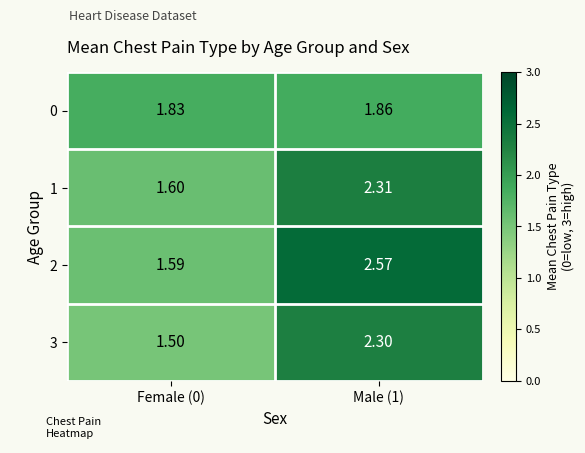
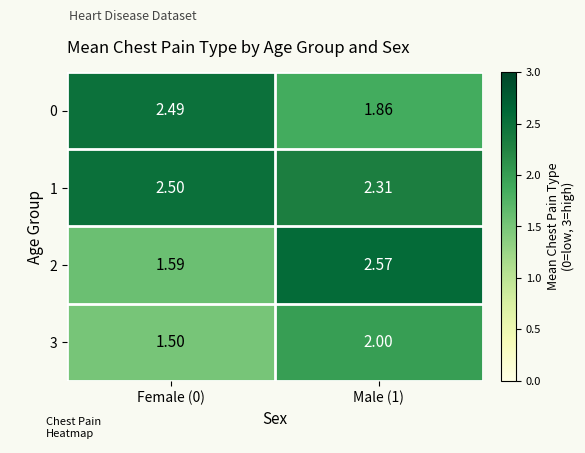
0, Female (0): 1.83 -> 2.49
1, Female (0): 1.60 -> 2.50
3, Male (1): 2.30 -> 2.00
